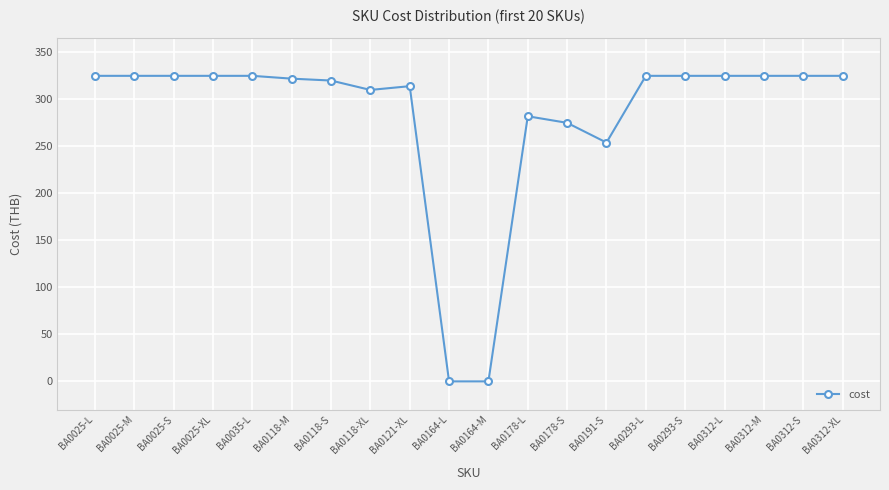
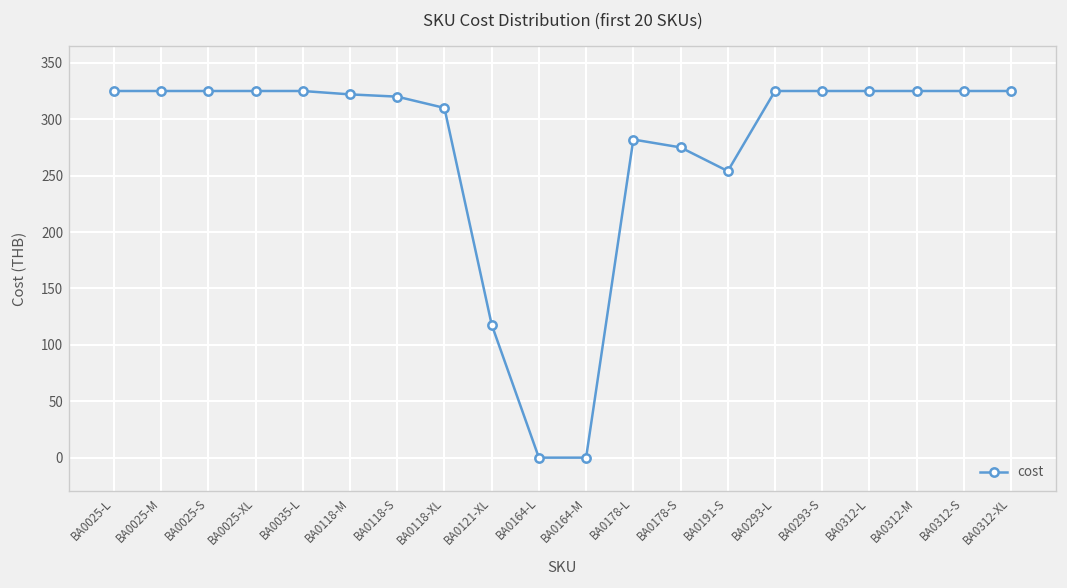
BA0121-XL: 310 -> 120
